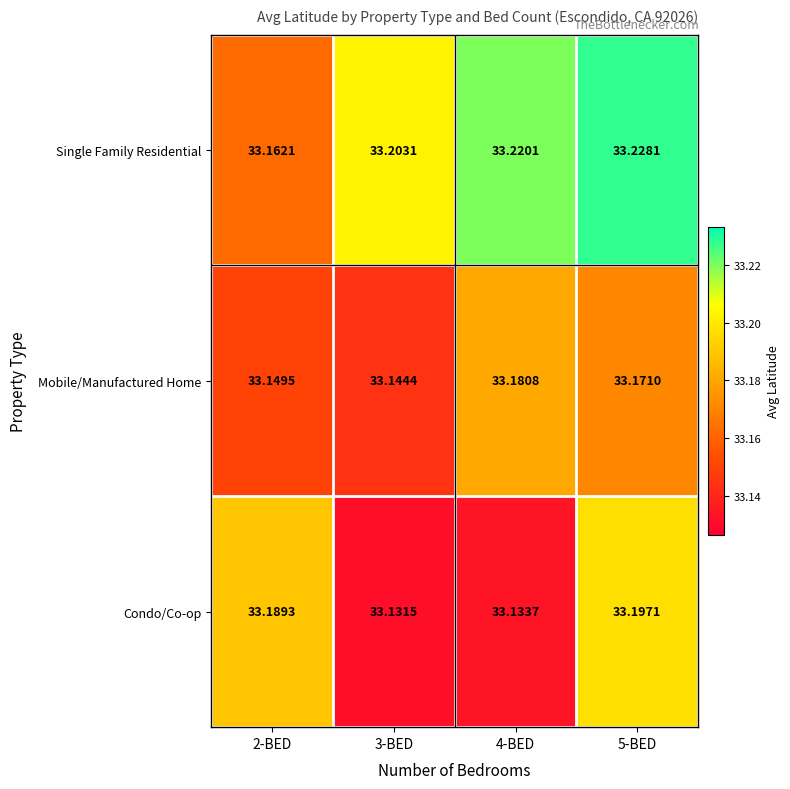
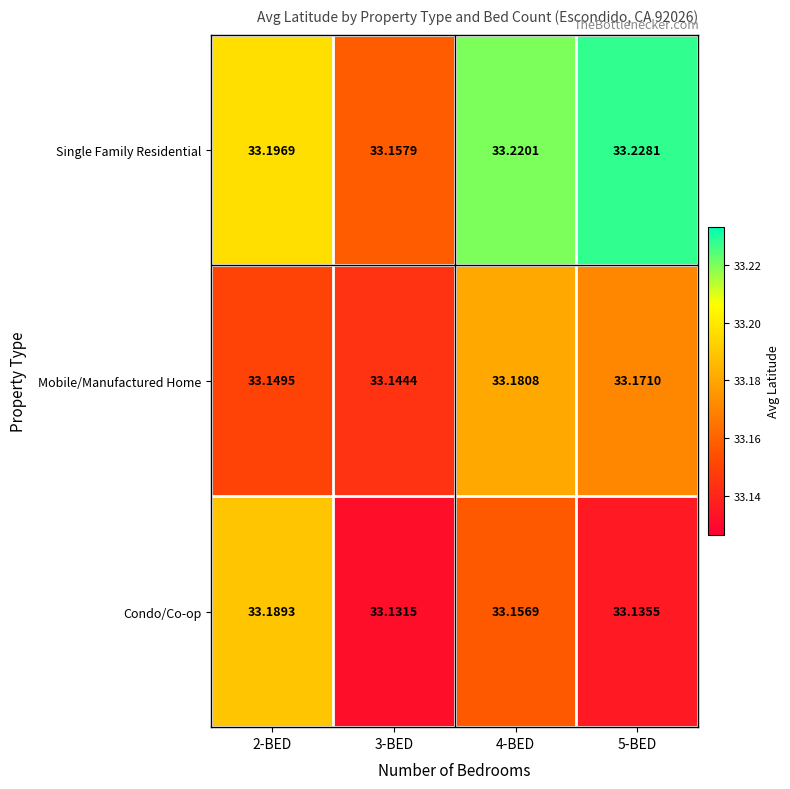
Single Family Residential, 2-BED: 33.1621 -> 33.1969
Single Family Residential, 3-BED: 33.2031 -> 33.1579
Condo/Co-op, 4-BED: 33.1337 -> 33.1569
Condo/Co-op, 5-BED: 33.1971 -> 33.1355
